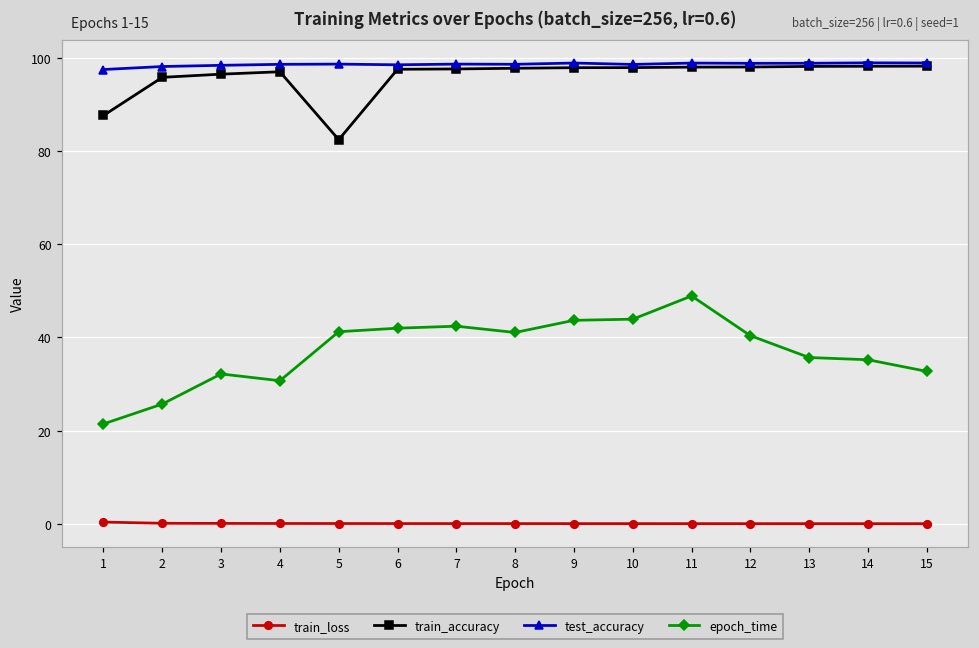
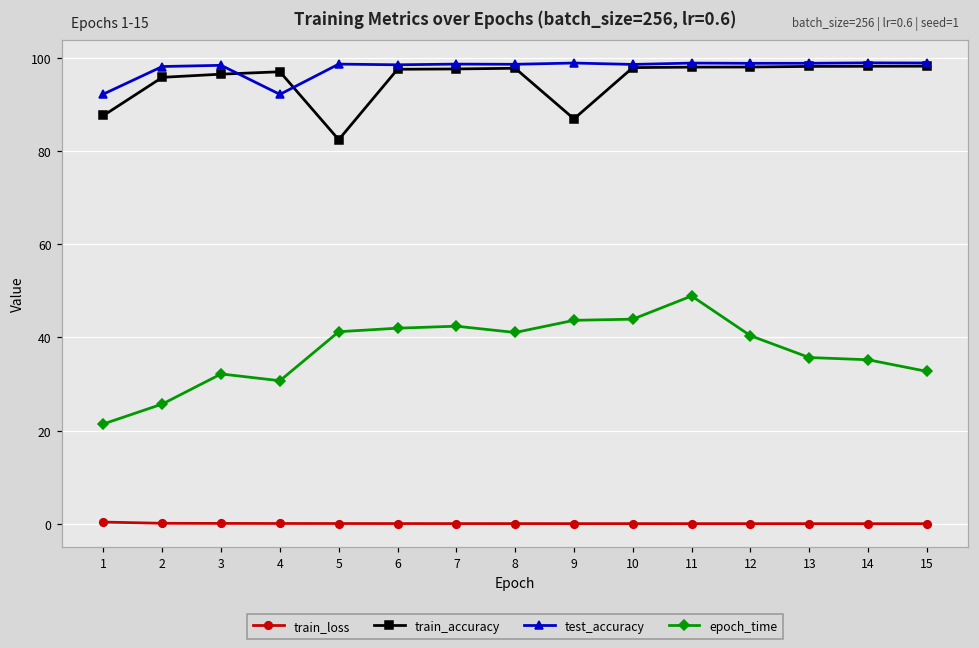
test_accuracy, 1: 97 -> 92
test_accuracy, 4: 99 -> 92
train_accuracy, 9: 98 -> 87
